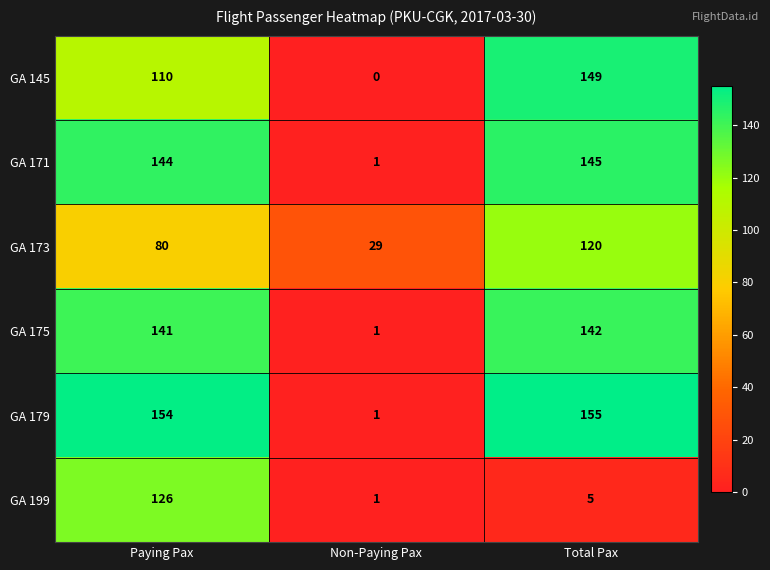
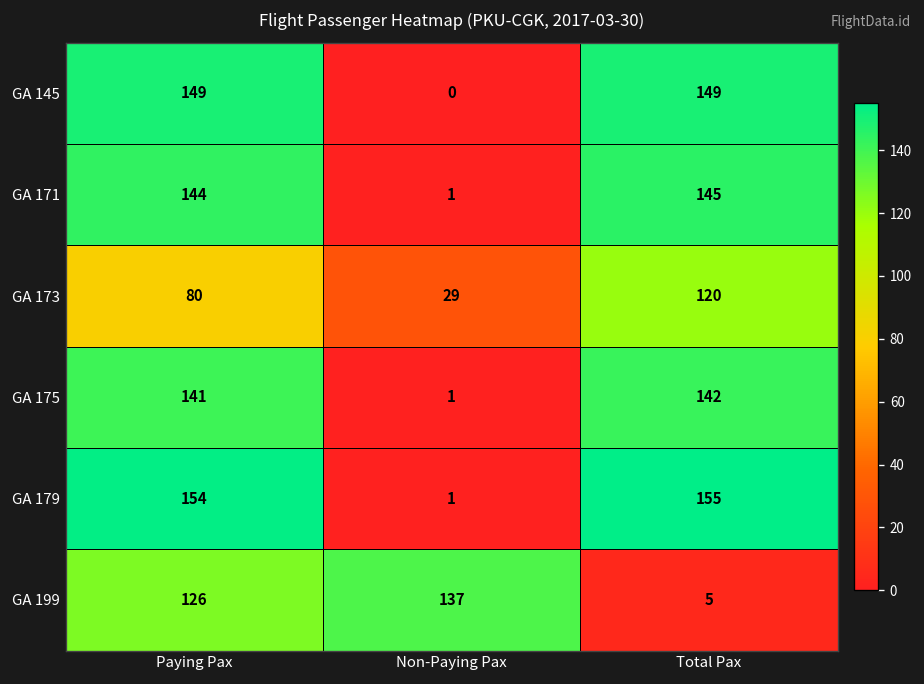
GA 145, Paying Pax: 110 -> 149
GA 199, Non-Paying Pax: 1 -> 137
